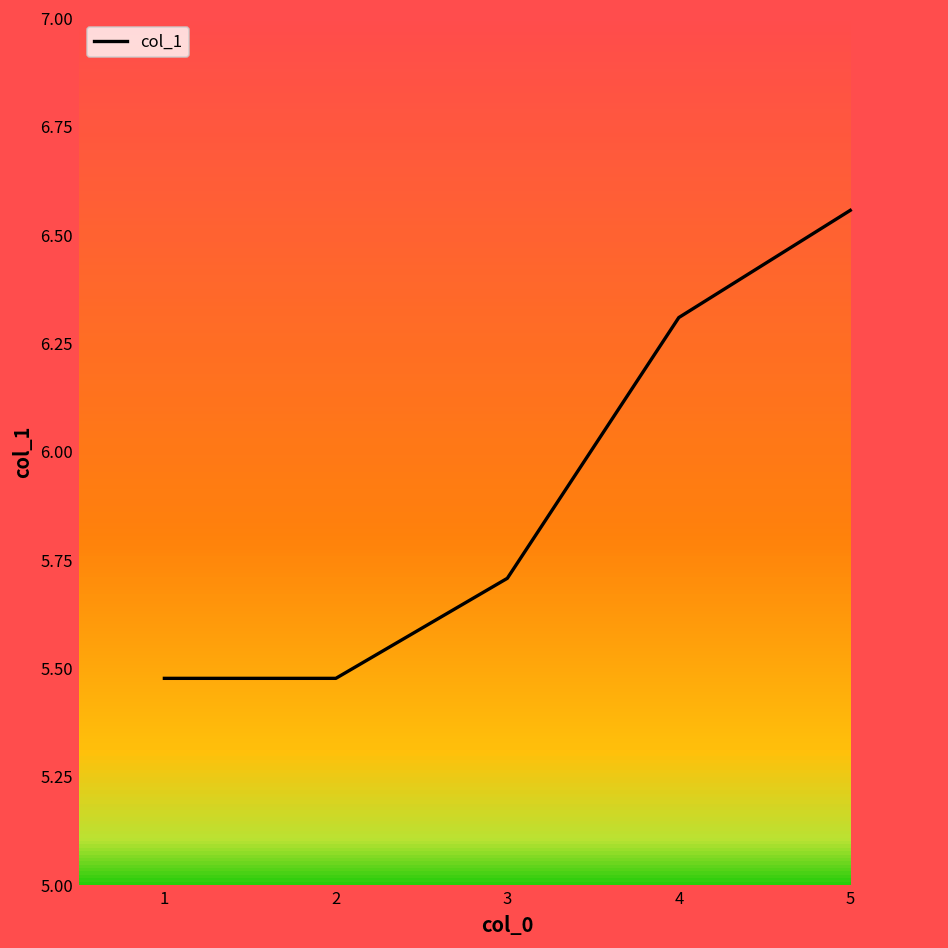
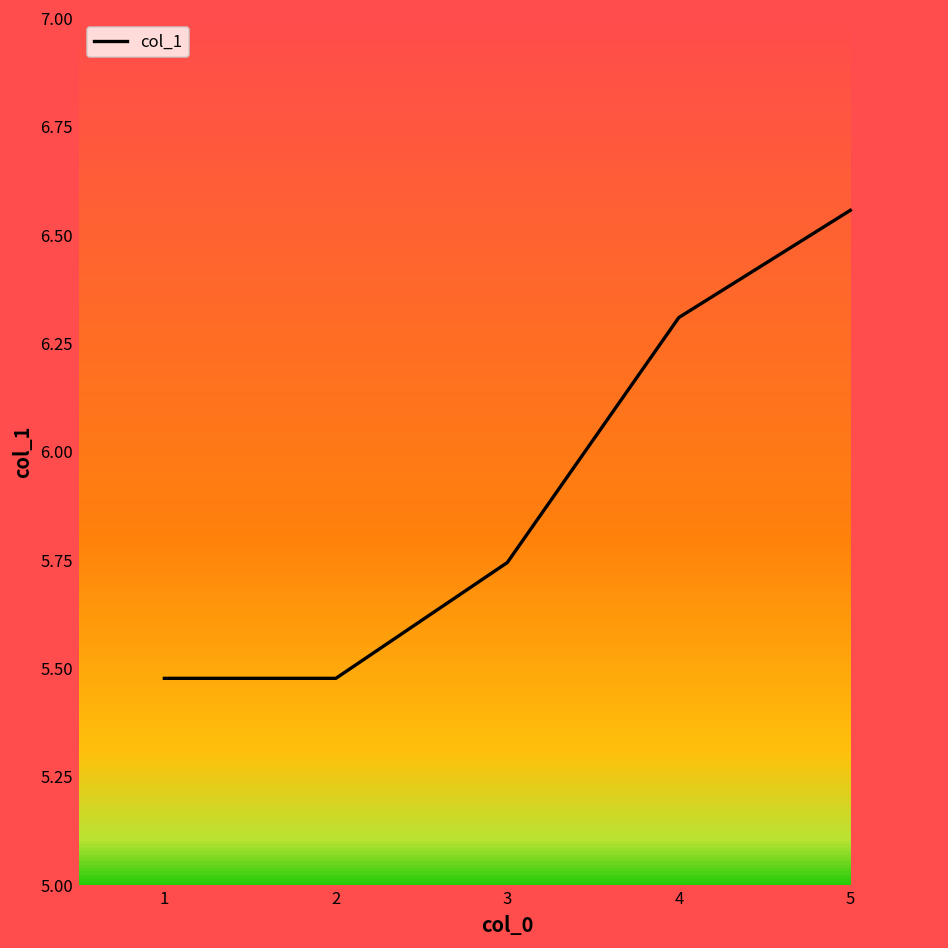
3: 5.71 -> 5.74
